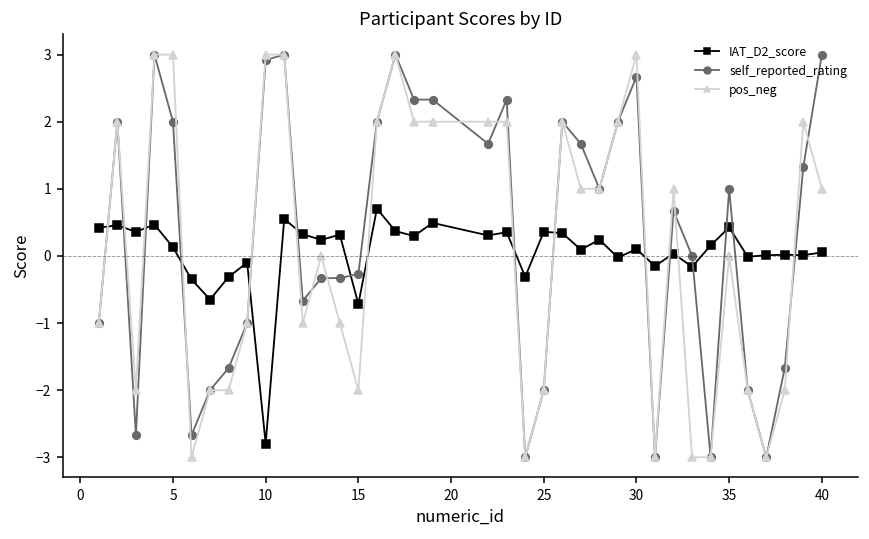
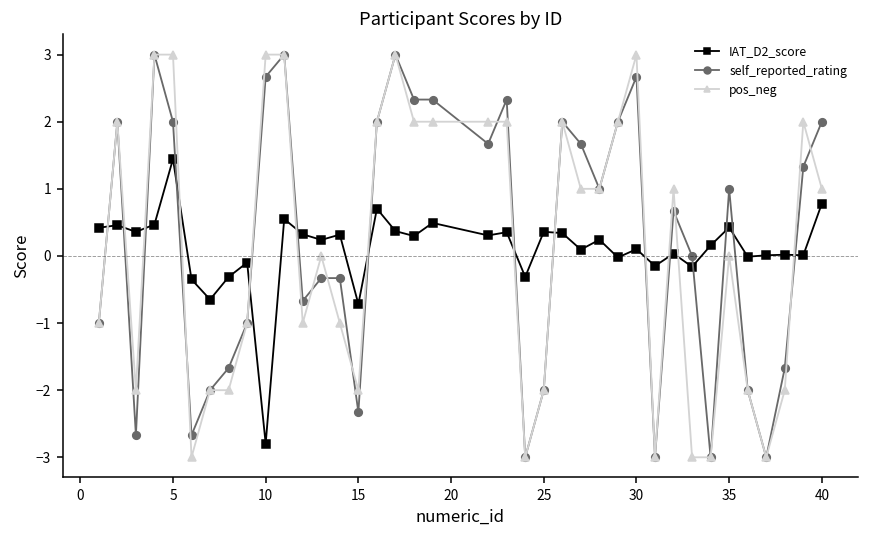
IAT_D2_score, 5: 0.1 -> 1.4
self_reported_rating, 10: 2.9 -> 2.7
self_reported_rating, 15: -0.3 -> -2.3
IAT_D2_score, 40: 0.1 -> 0.8
self_reported_rating, 40: 3 -> 2
